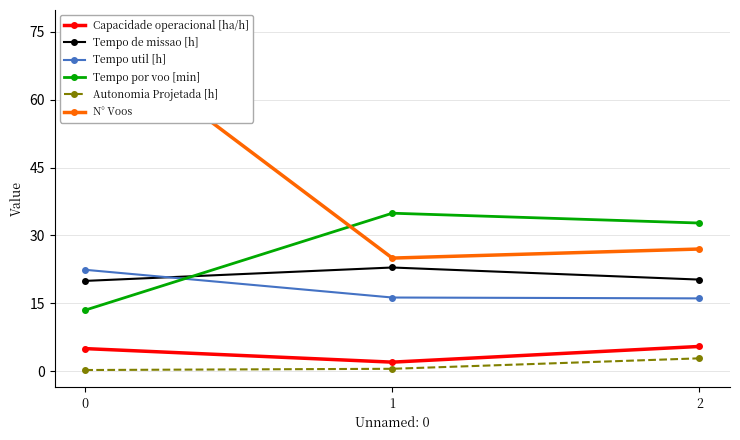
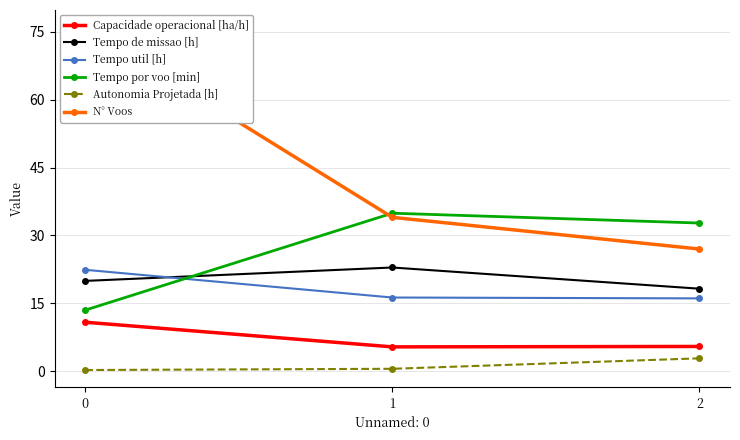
Capacidade operacional [ha/h], 0: 5 -> 11
Capacidade operacional [ha/h], 1: 2 -> 5
N° Voos, 1: 25 -> 34
Tempo de missao [h], 2: 20 -> 18
